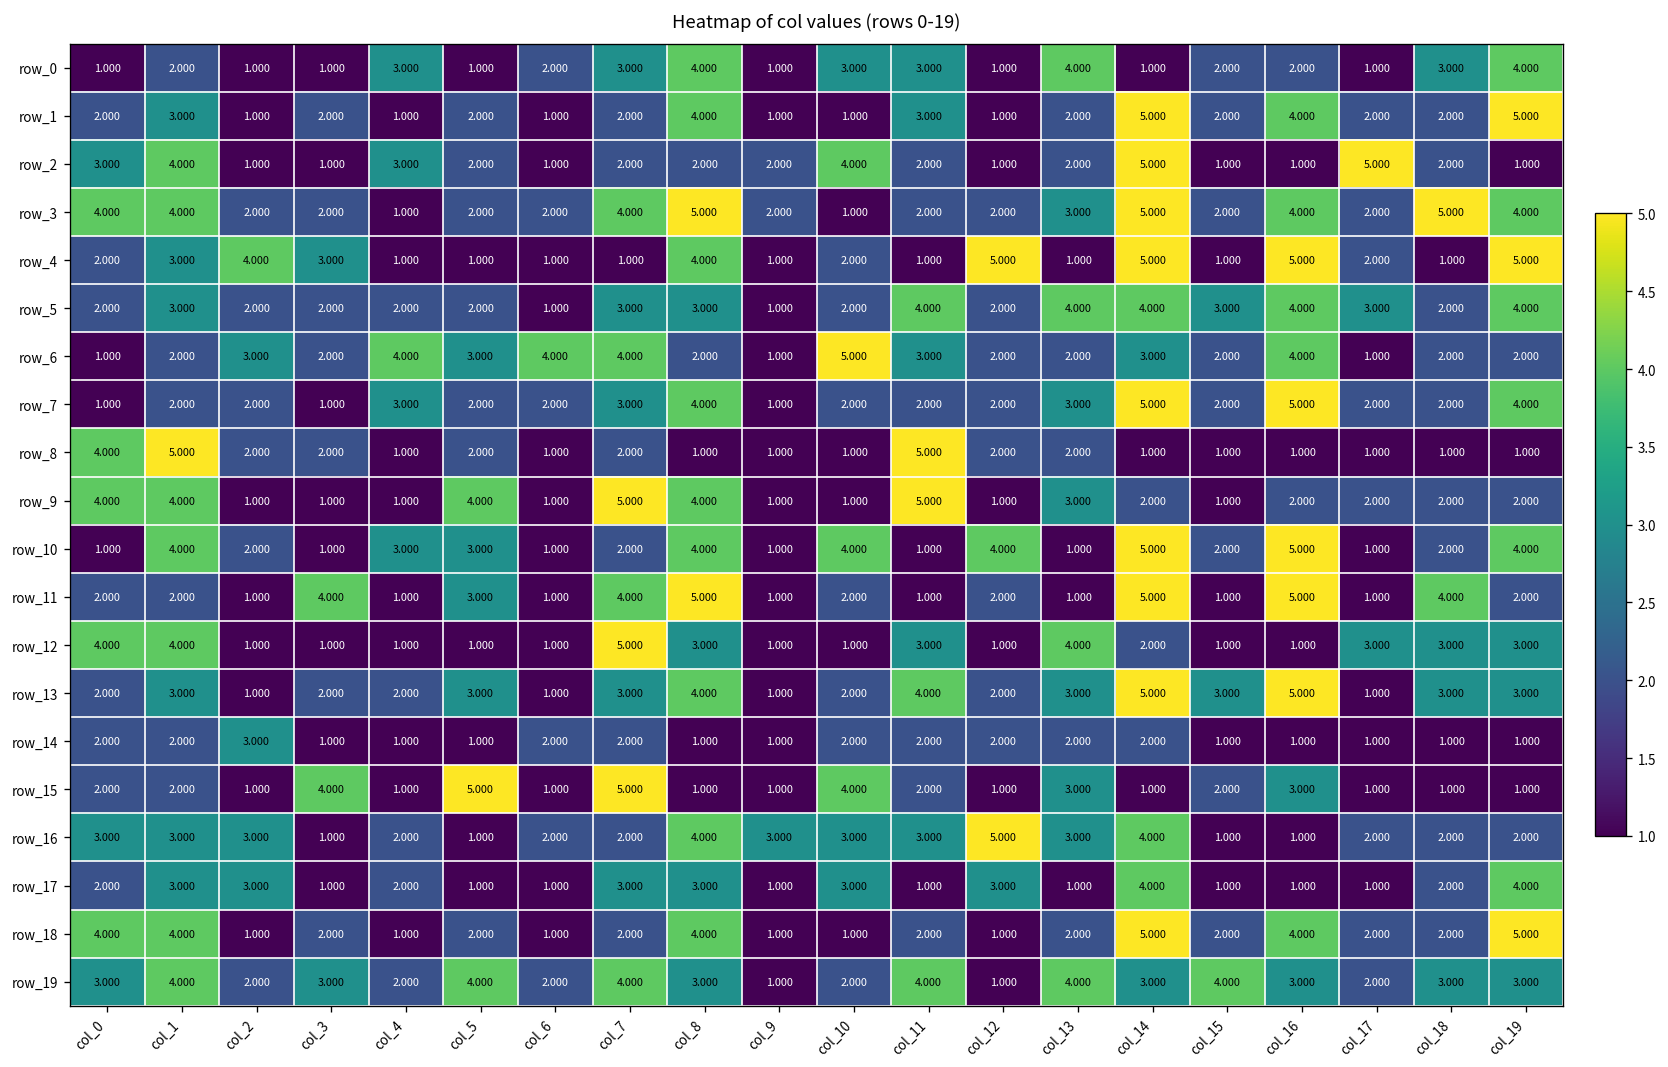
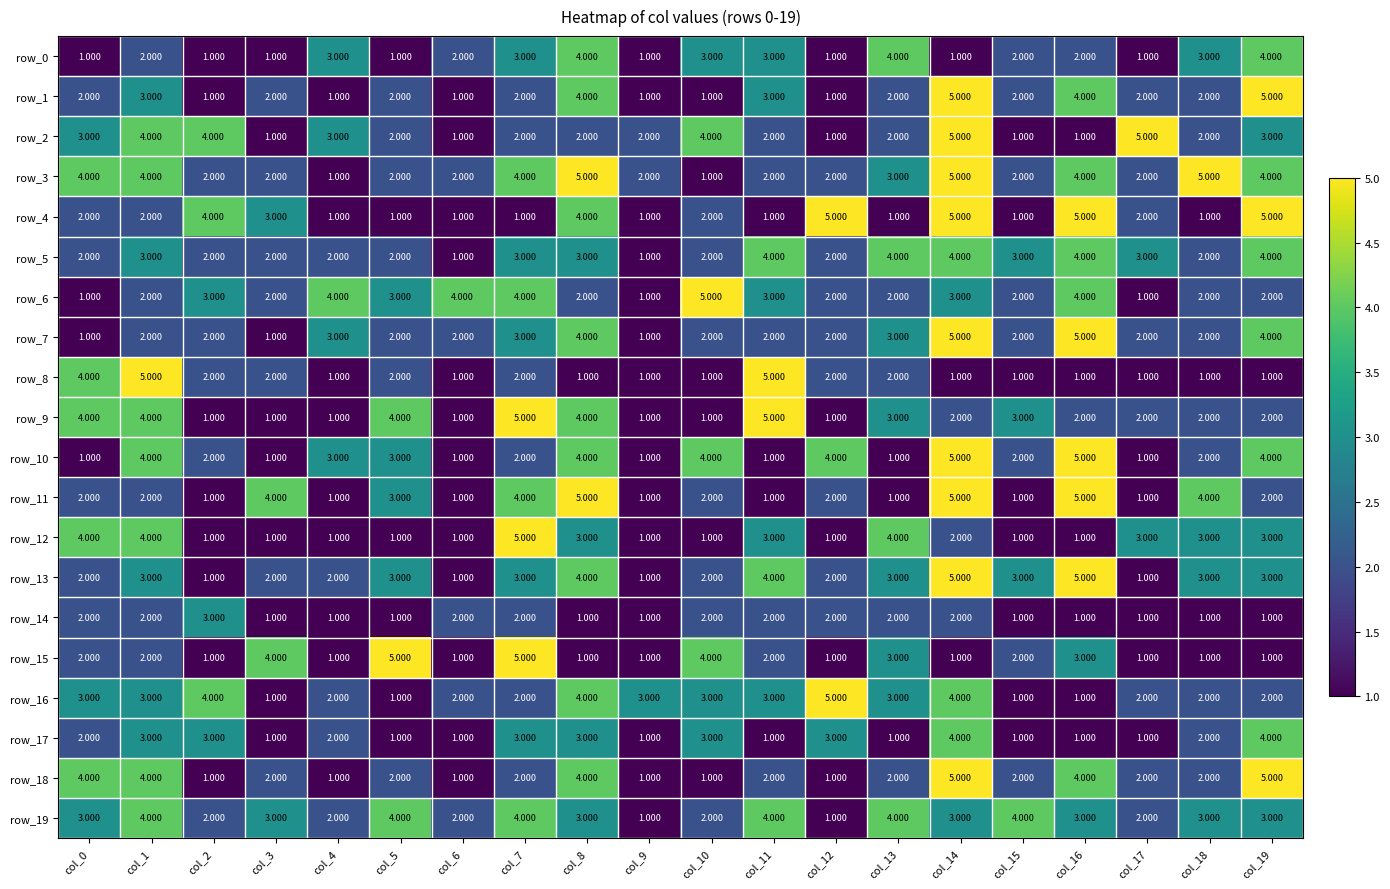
row_2, col_2: 1.000 -> 4.000
row_2, col_19: 1.000 -> 3.000
row_4, col_1: 3.000 -> 2.000
row_9, col_15: 1.000 -> 3.000
row_16, col_2: 3.000 -> 4.000
